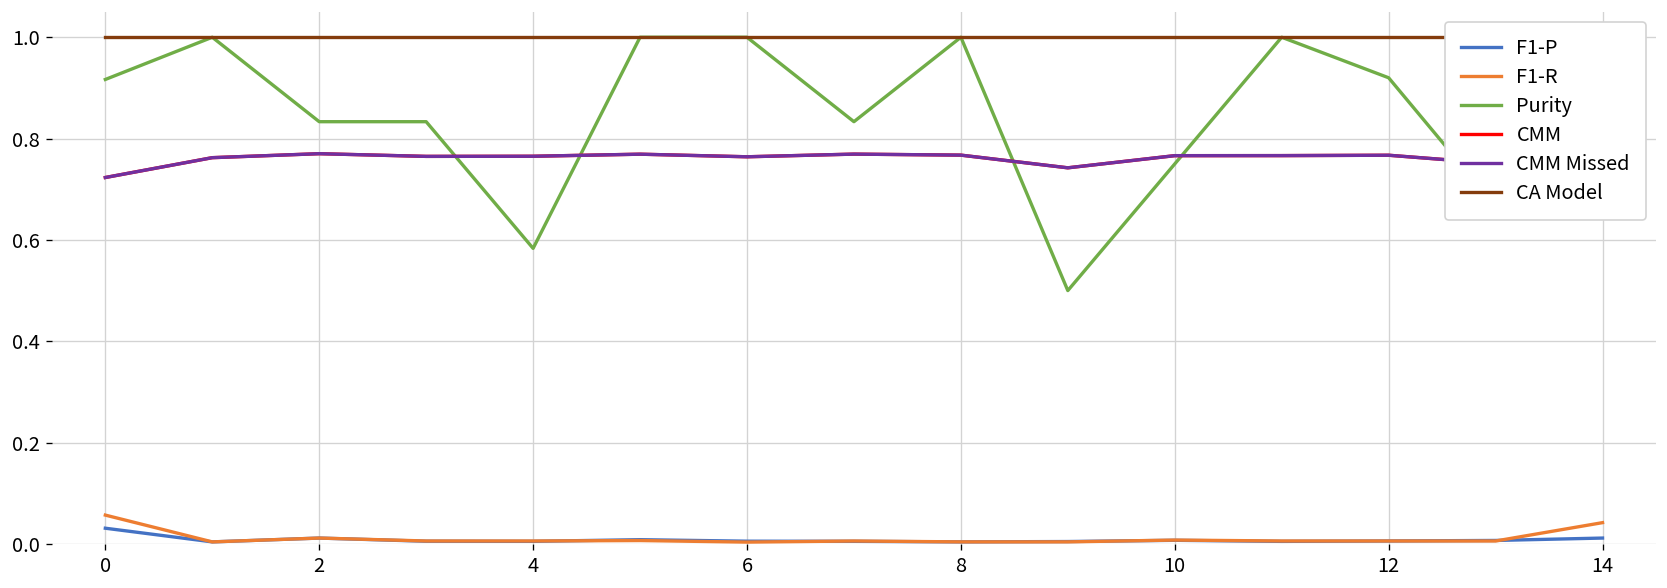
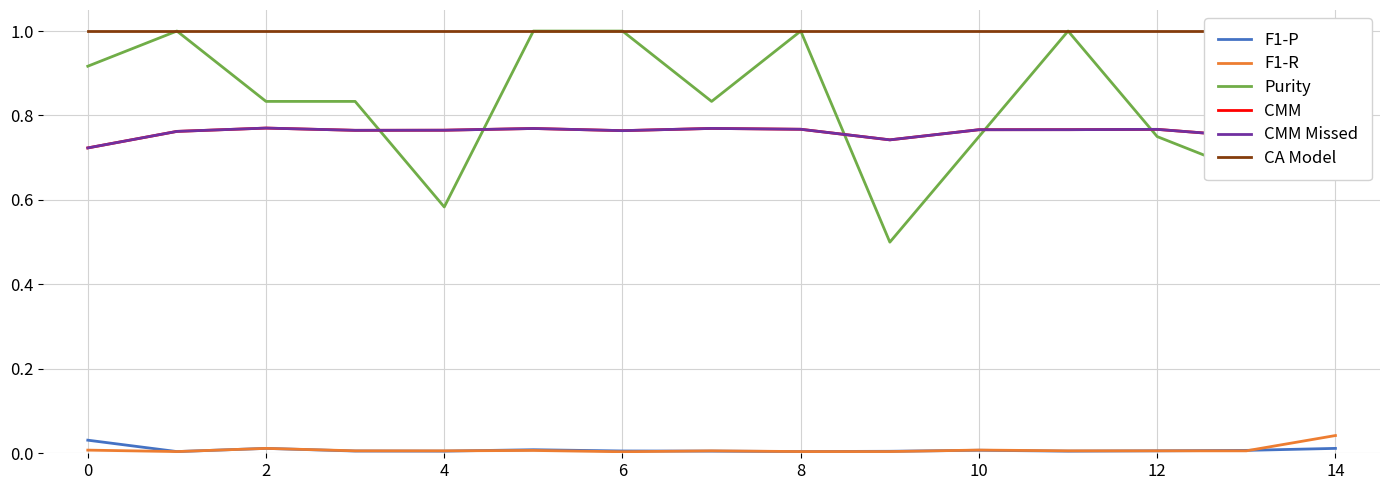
F1-R, 0: 0.06 -> 0.01
Purity, 12: 0.92 -> 0.75
